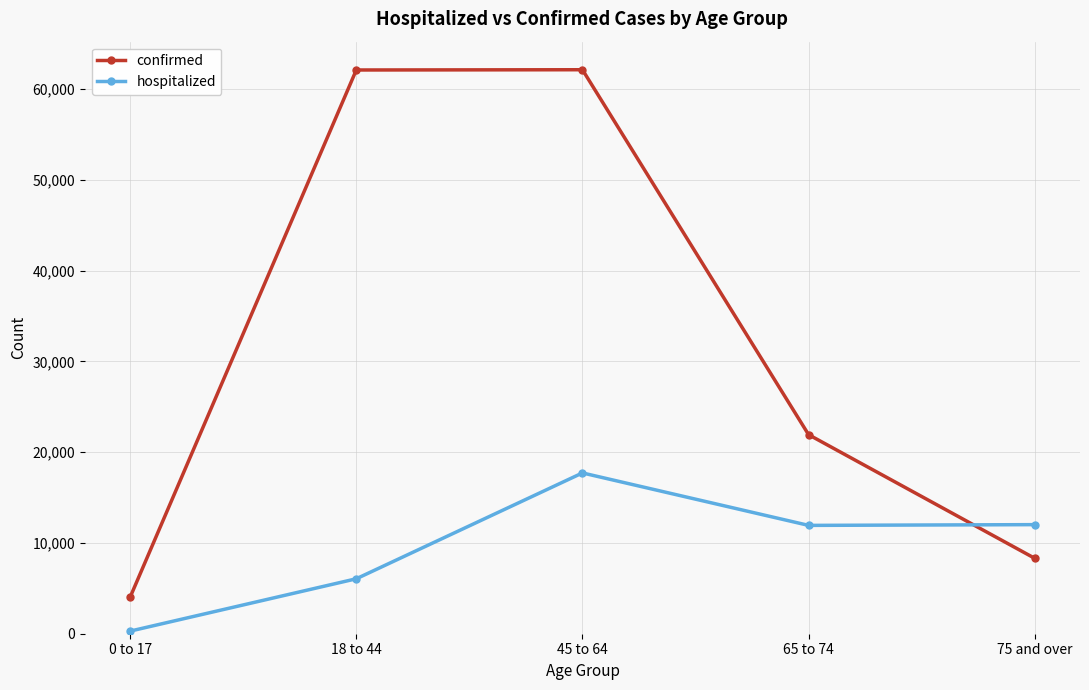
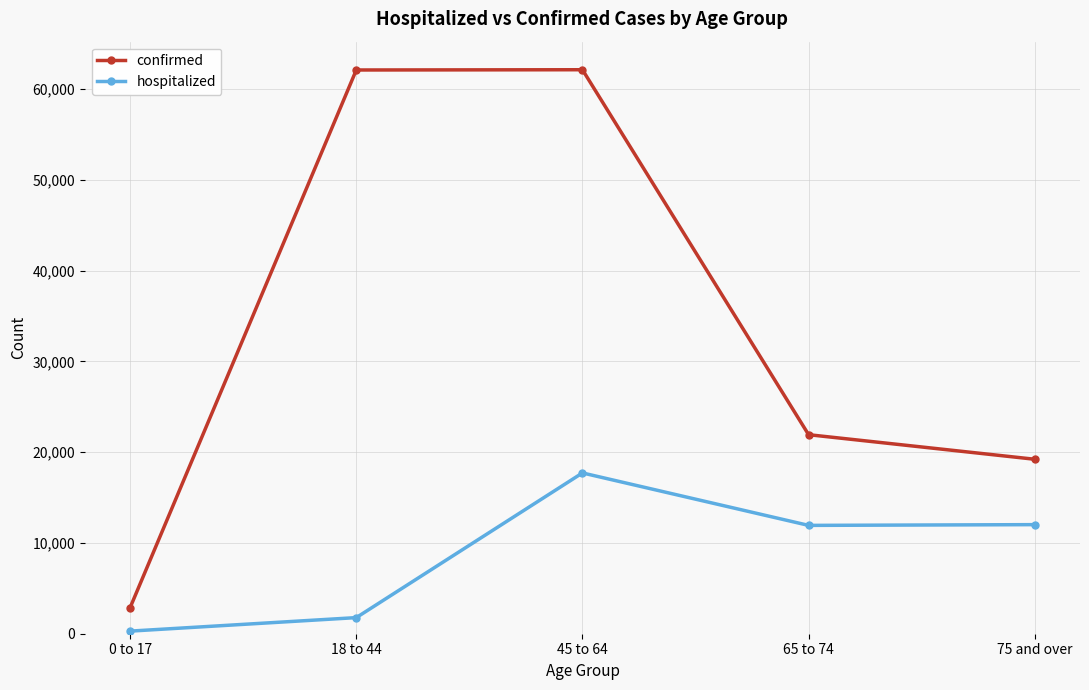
confirmed, 0 to 17: 4,000 -> 3,000
hospitalized, 18 to 44: 6,000 -> 2,000
confirmed, 75 and over: 8,000 -> 19,000
